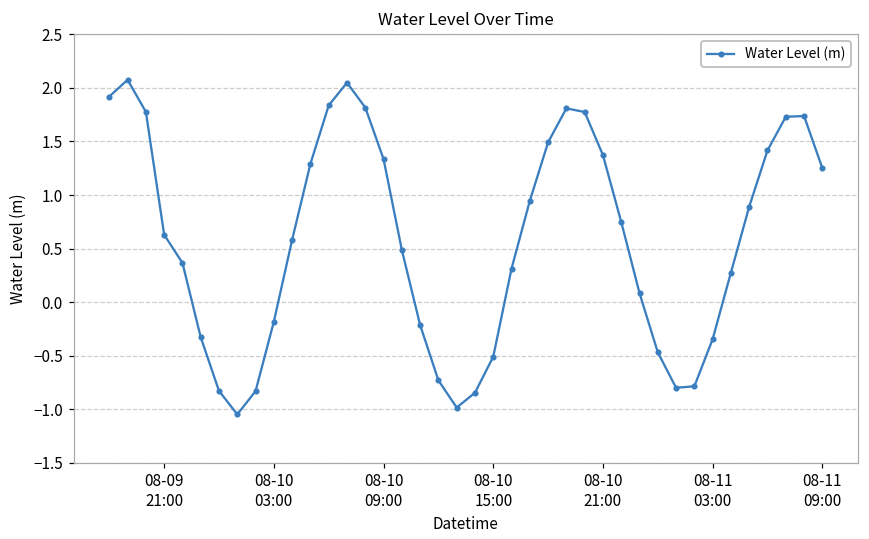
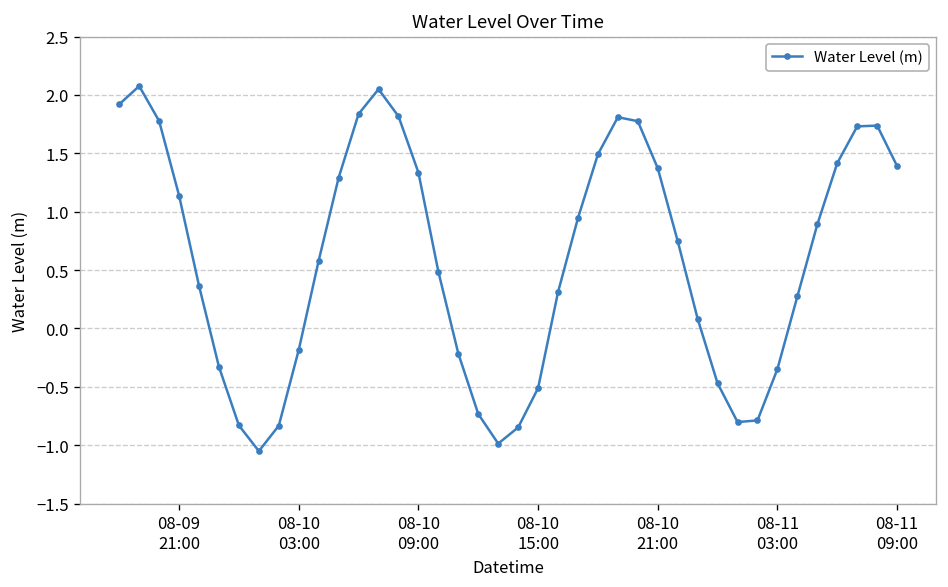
08-09 21:00: 0.6 -> 1.1
08-11 09:00: 1.3 -> 1.4
